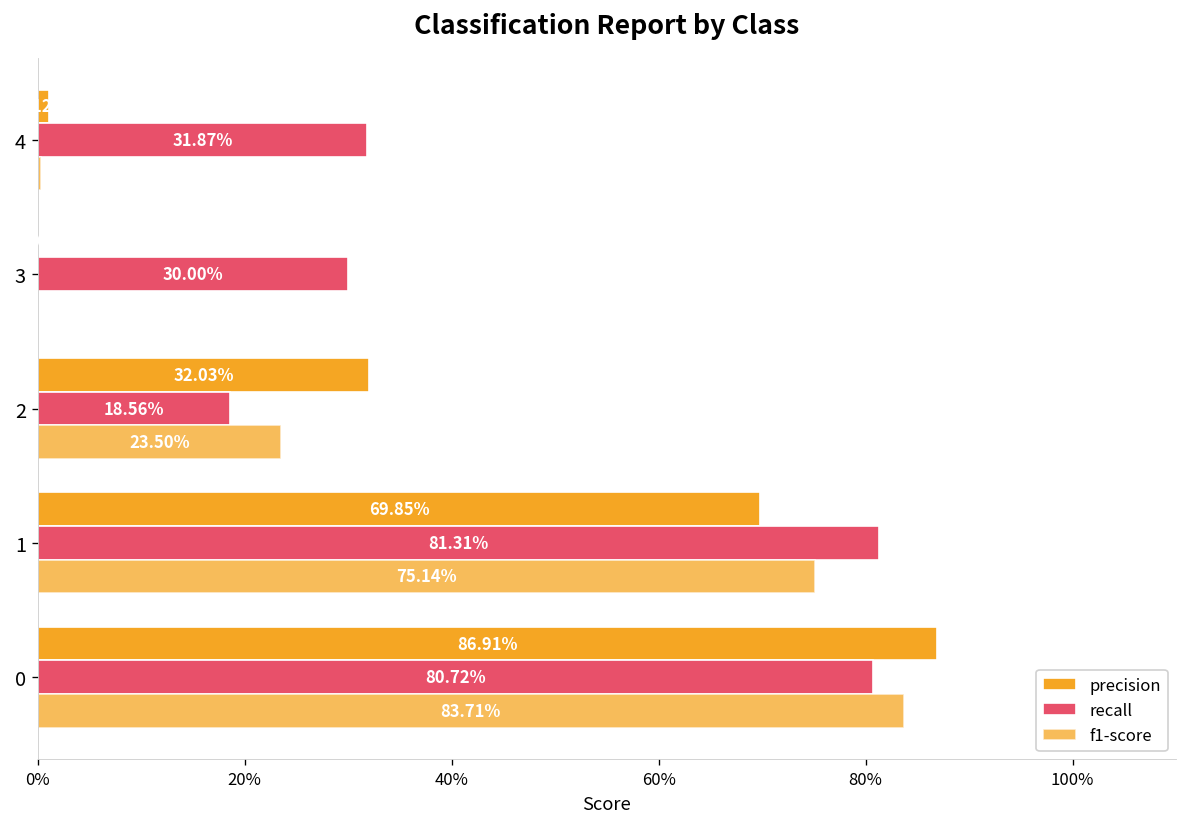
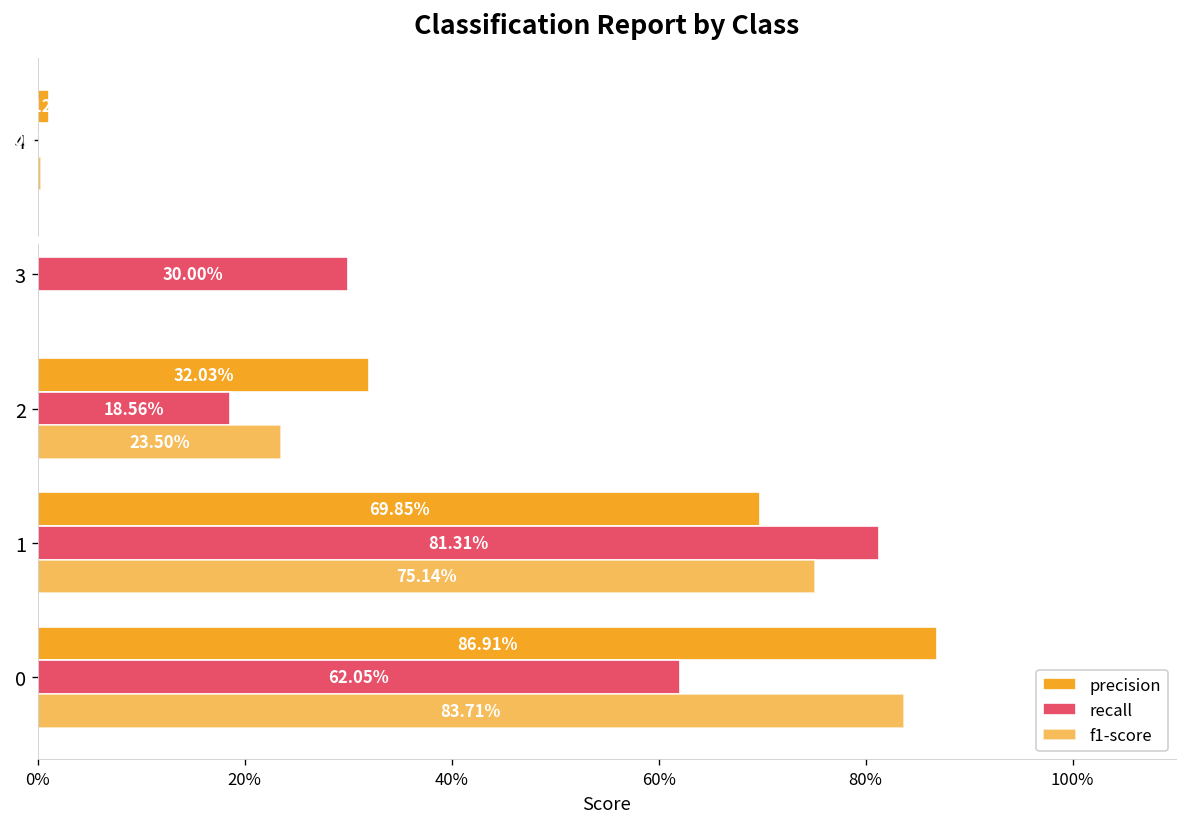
recall, 4: 32% -> 0%
recall, 0: 80.72% -> 62.05%
